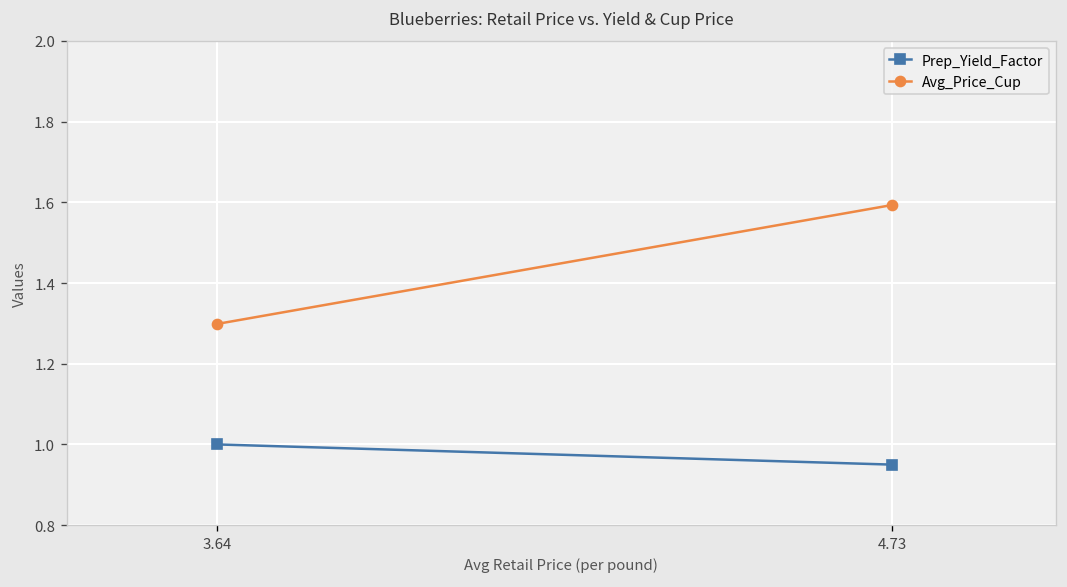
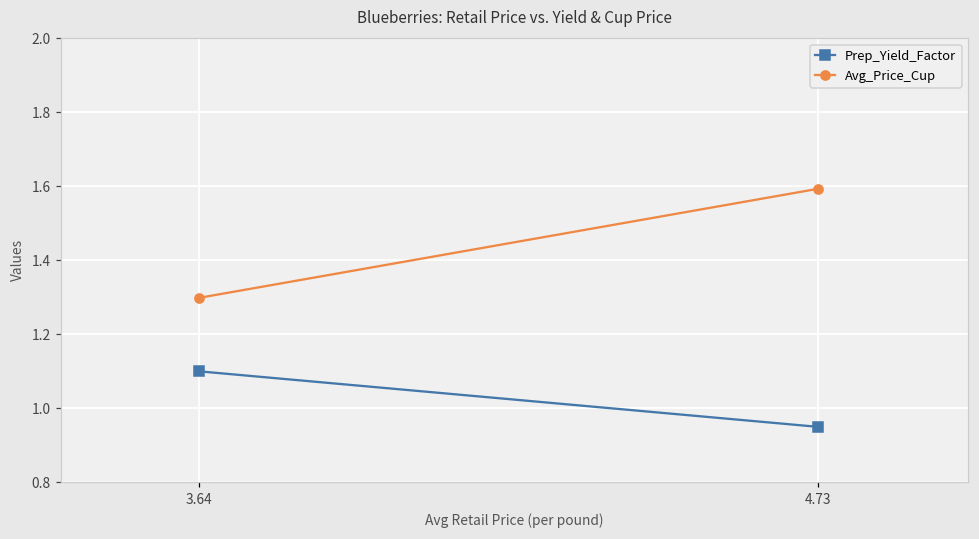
Prep_Yield_Factor, 3.64: 1.0 -> 1.1
